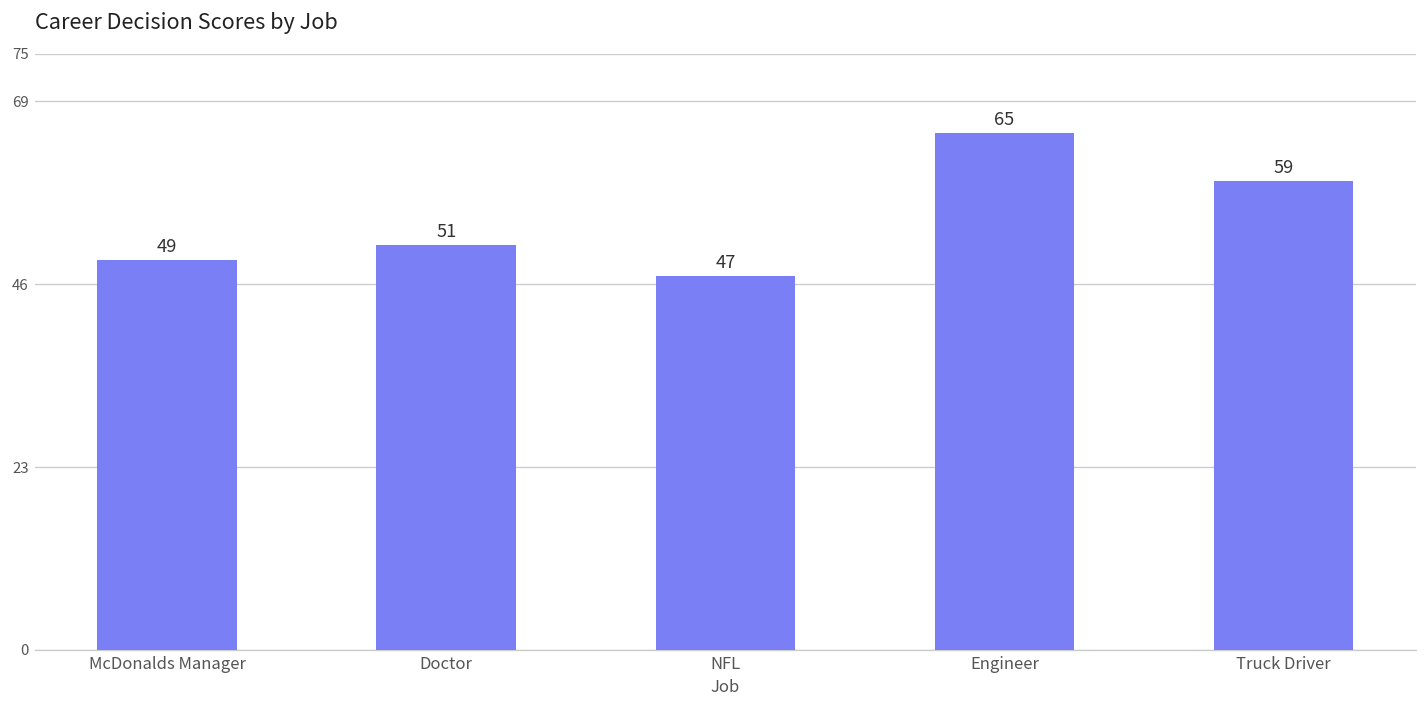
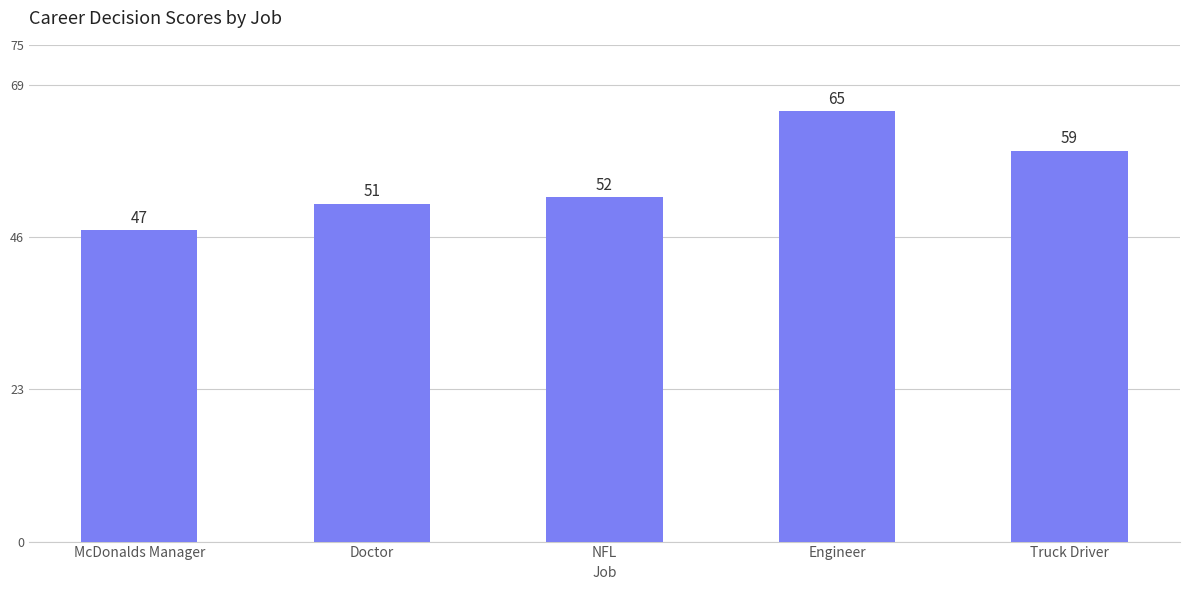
McDonalds Manager: 49 -> 47
NFL: 47 -> 52
